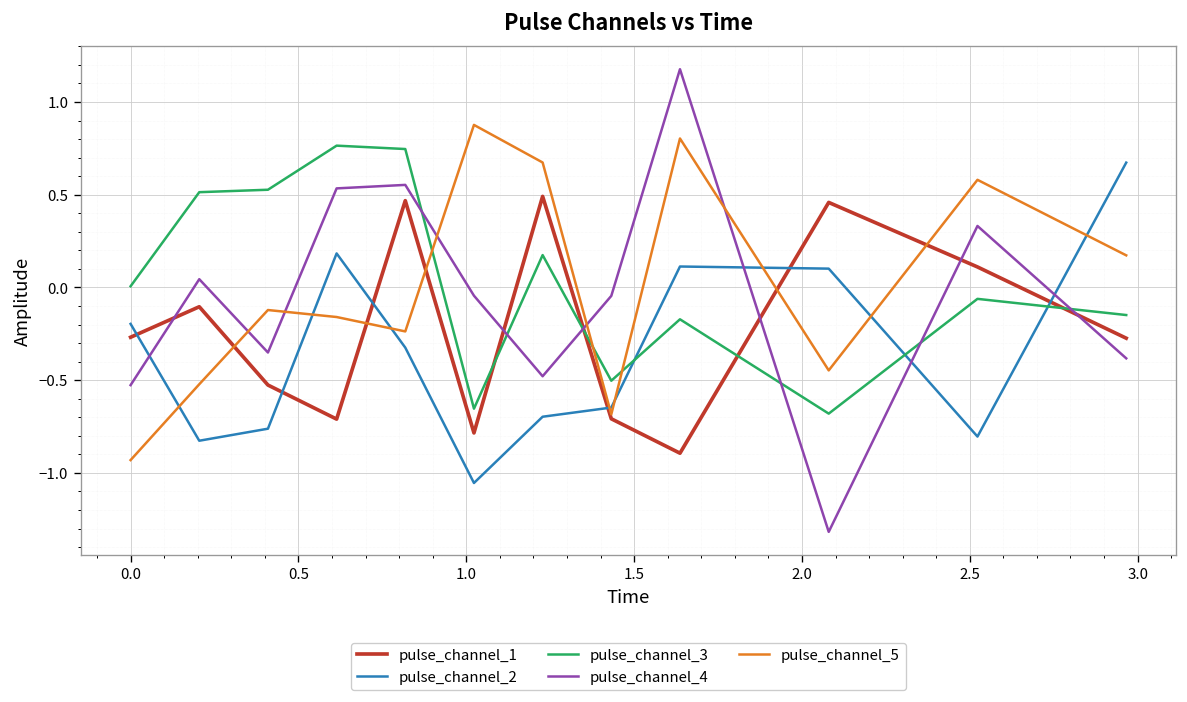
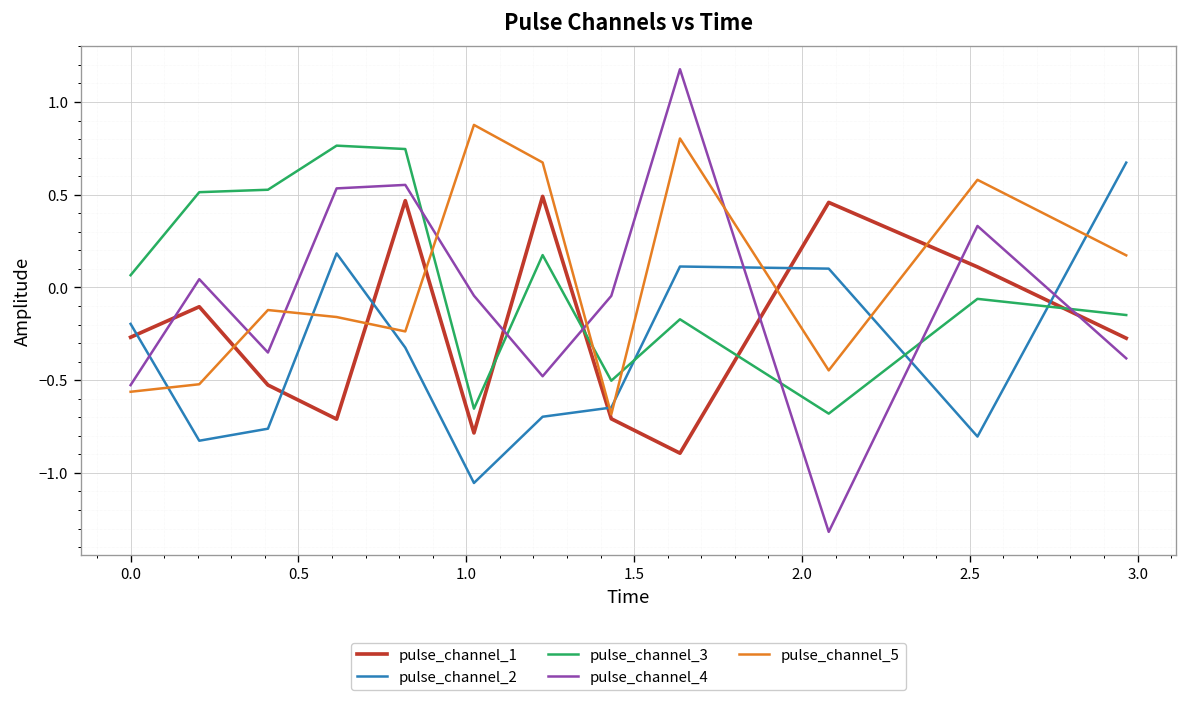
pulse_channel_3, 0.0: 0.01 -> 0.07
pulse_channel_5, 0.0: -0.93 -> -0.56
